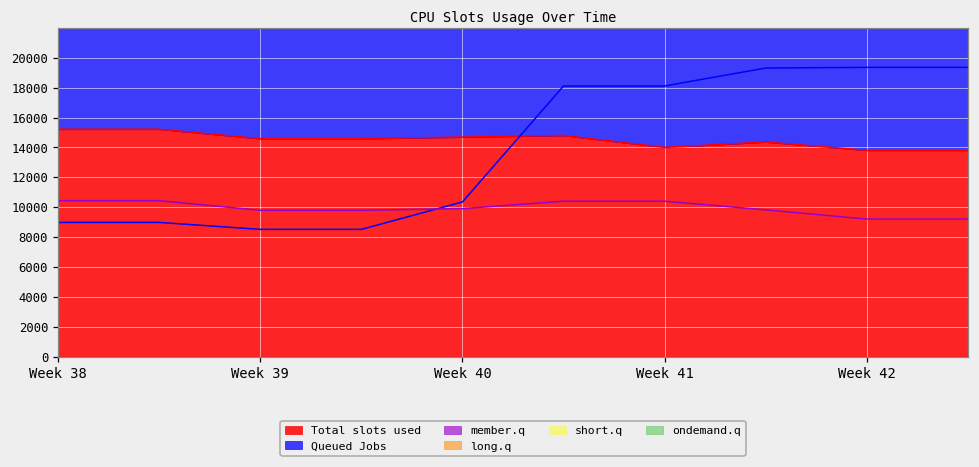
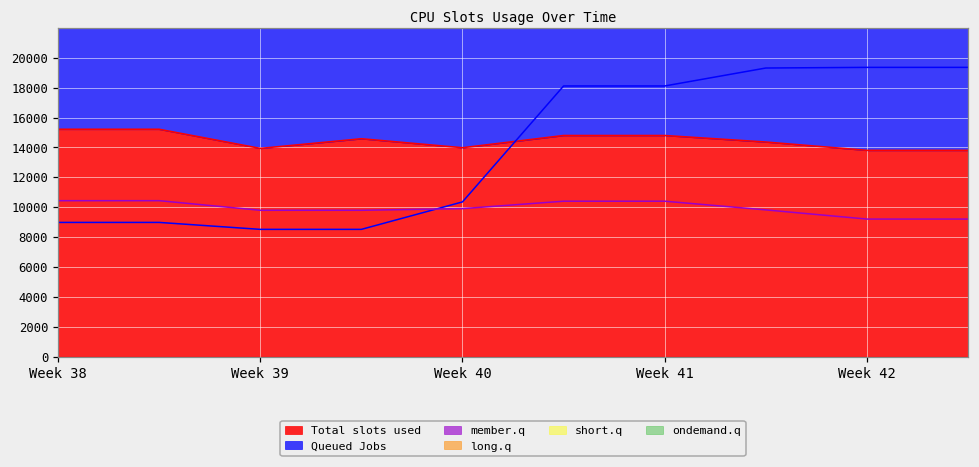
Total slots used, Week 39: 14600 -> 13900
Total slots used, Week 40: 14700 -> 14000
Total slots used, Week 41: 14000 -> 14800
